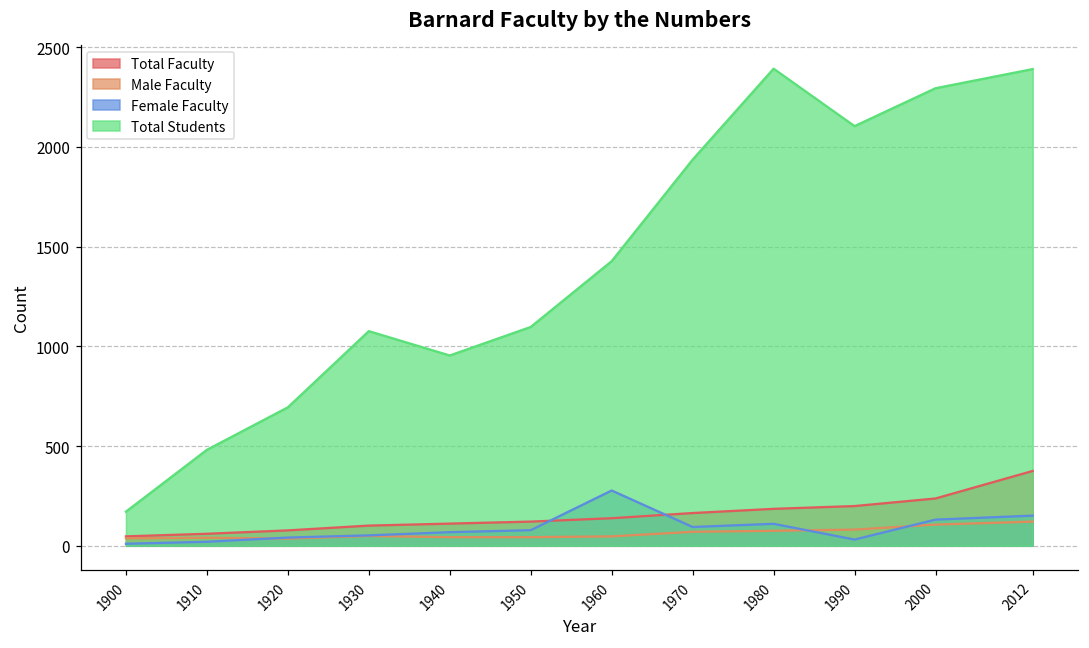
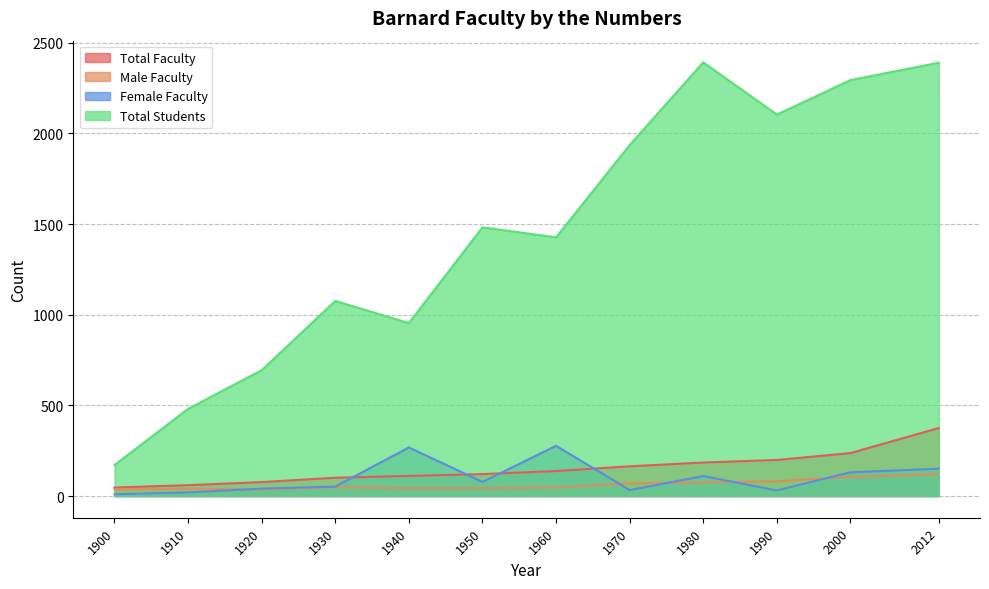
Female Faculty, 1940: 70 -> 270
Total Students, 1950: 1100 -> 1480
Female Faculty, 1970: 90 -> 30
